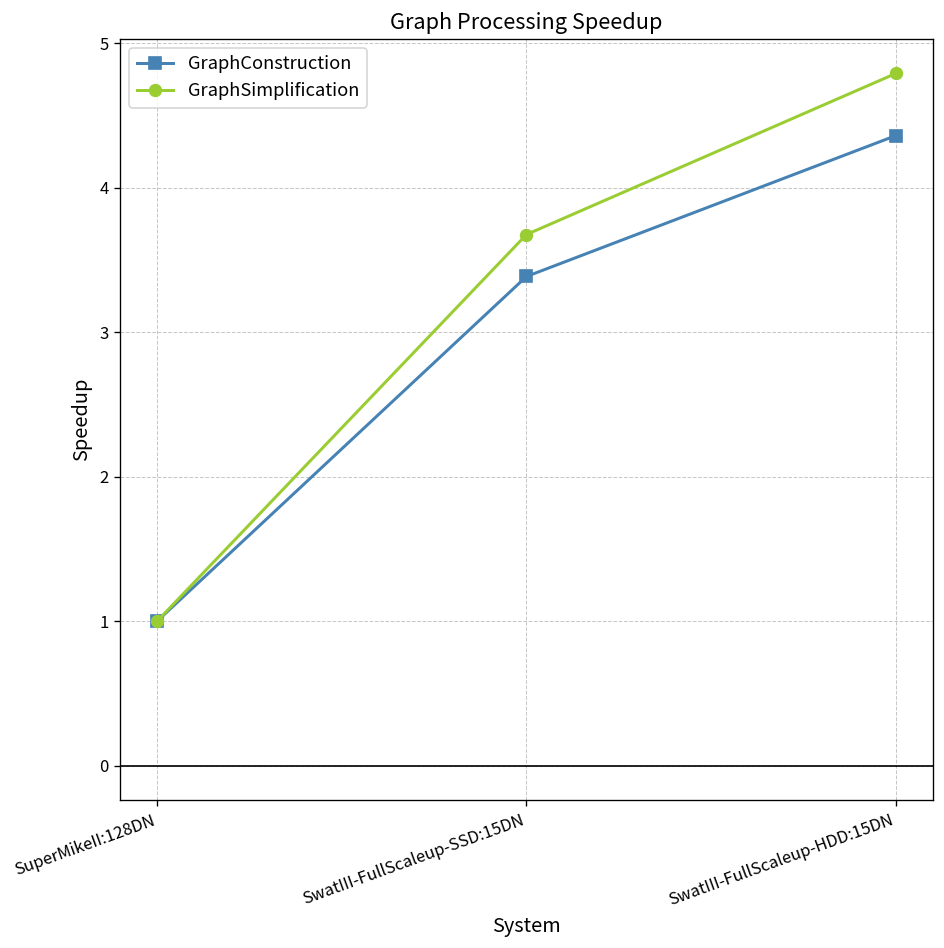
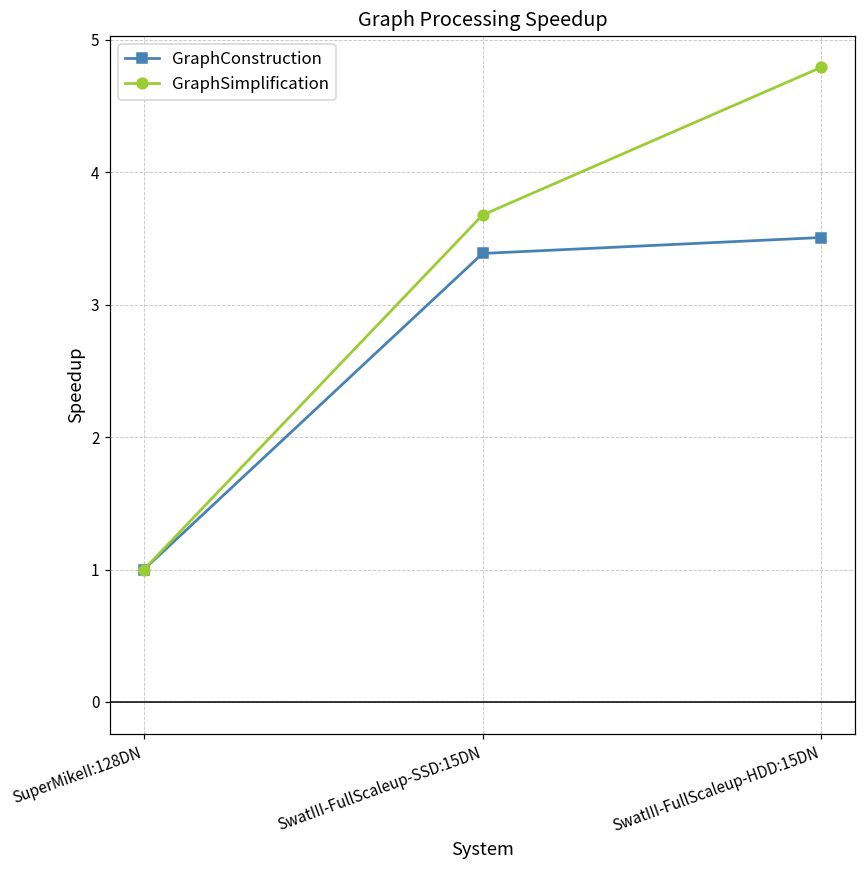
GraphConstruction, SwatIII-FullScaleup-HDD:15DN: 4.36 -> 3.51
